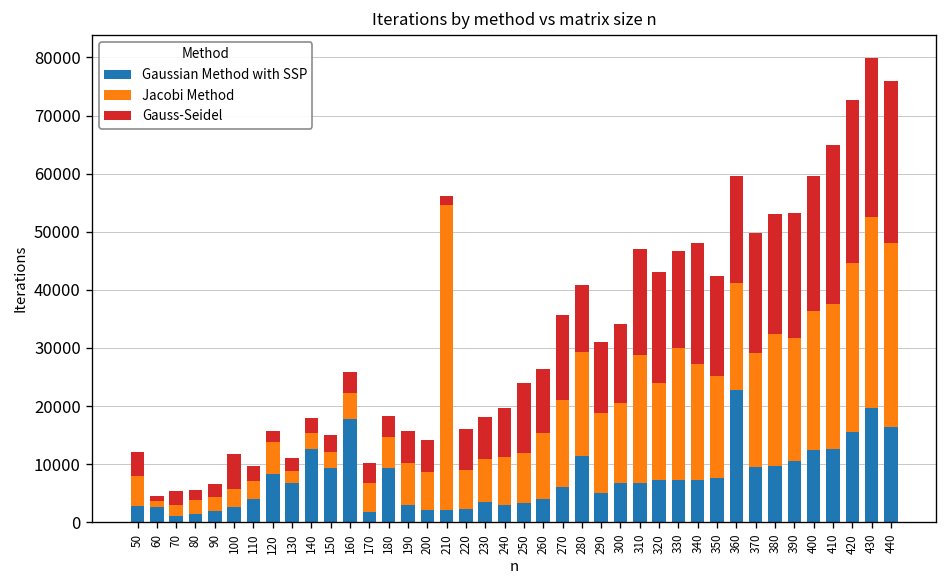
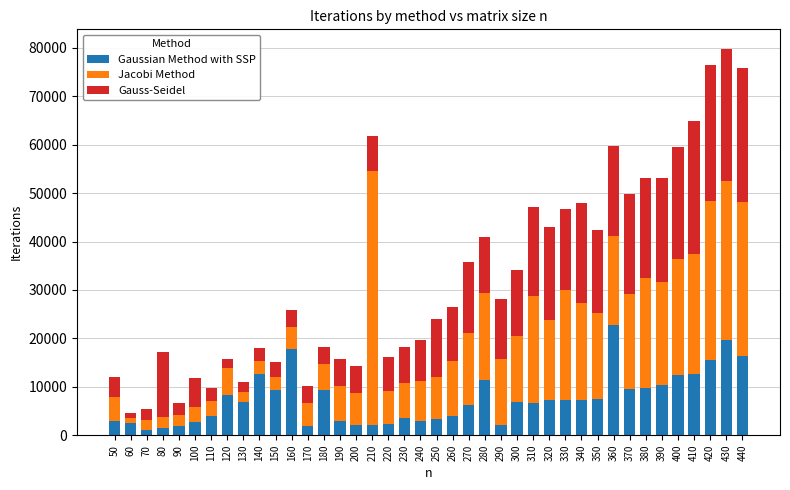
Gauss-Seidel, 80: 2000 -> 13000
Gauss-Seidel, 210: 2000 -> 7000
Gaussian Method with SSP, 290: 5000 -> 2000
Jacobi Method, 420: 29000 -> 33000
